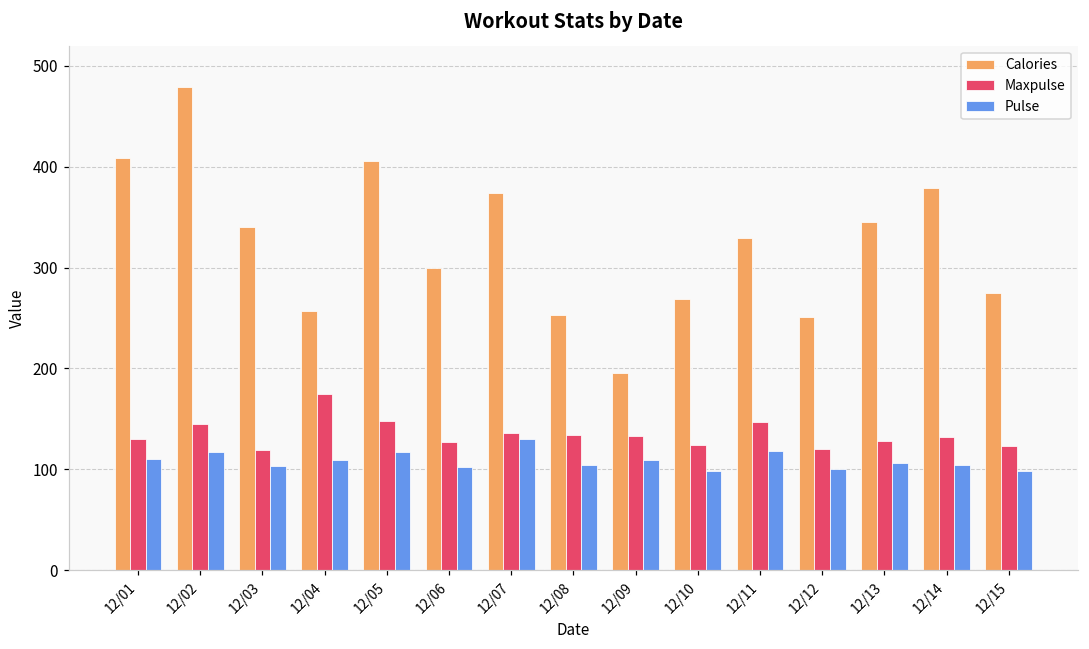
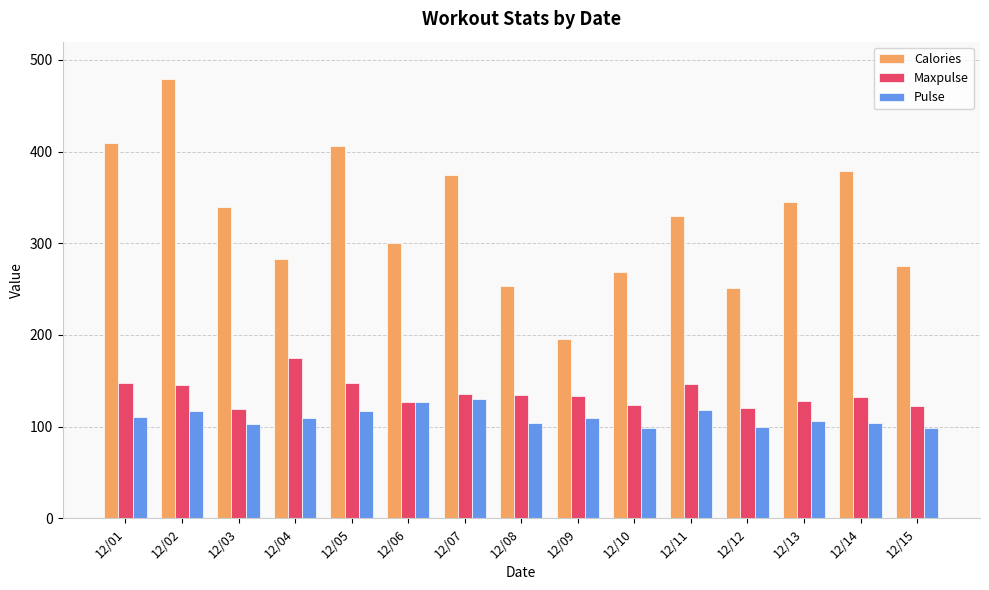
Maxpulse, 12/01: 130 -> 150
Calories, 12/04: 260 -> 280
Pulse, 12/06: 100 -> 130
